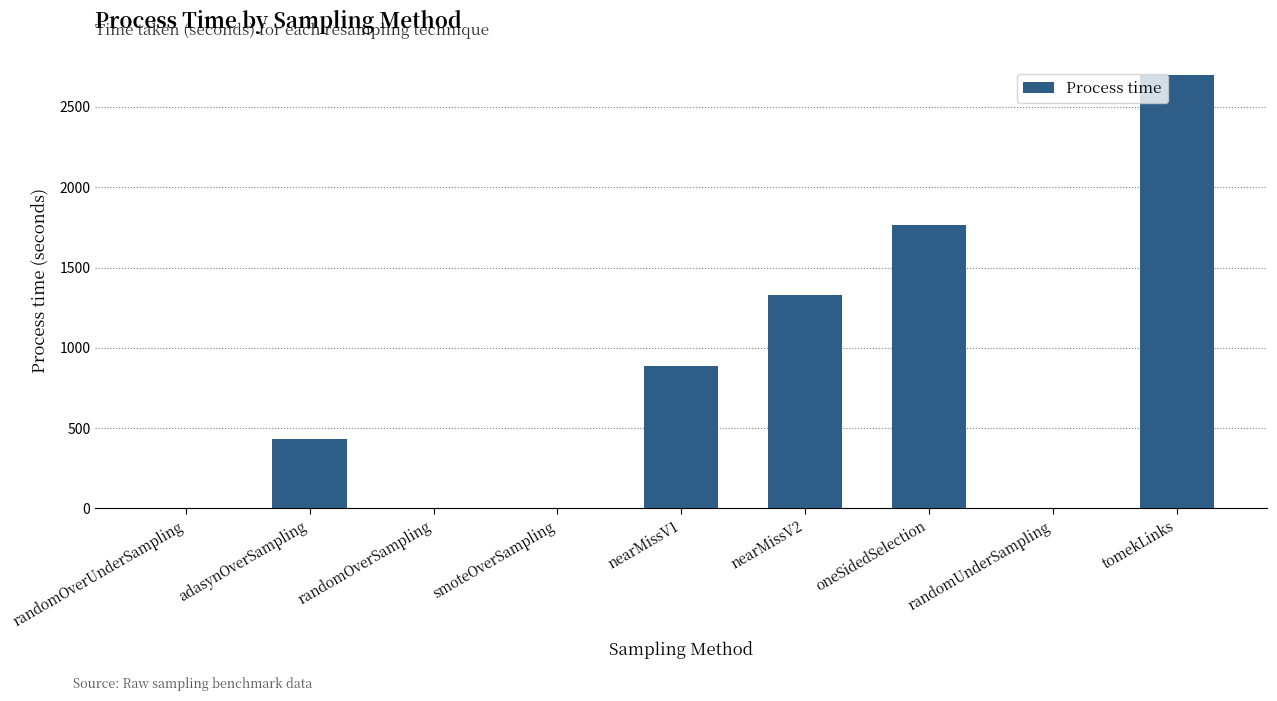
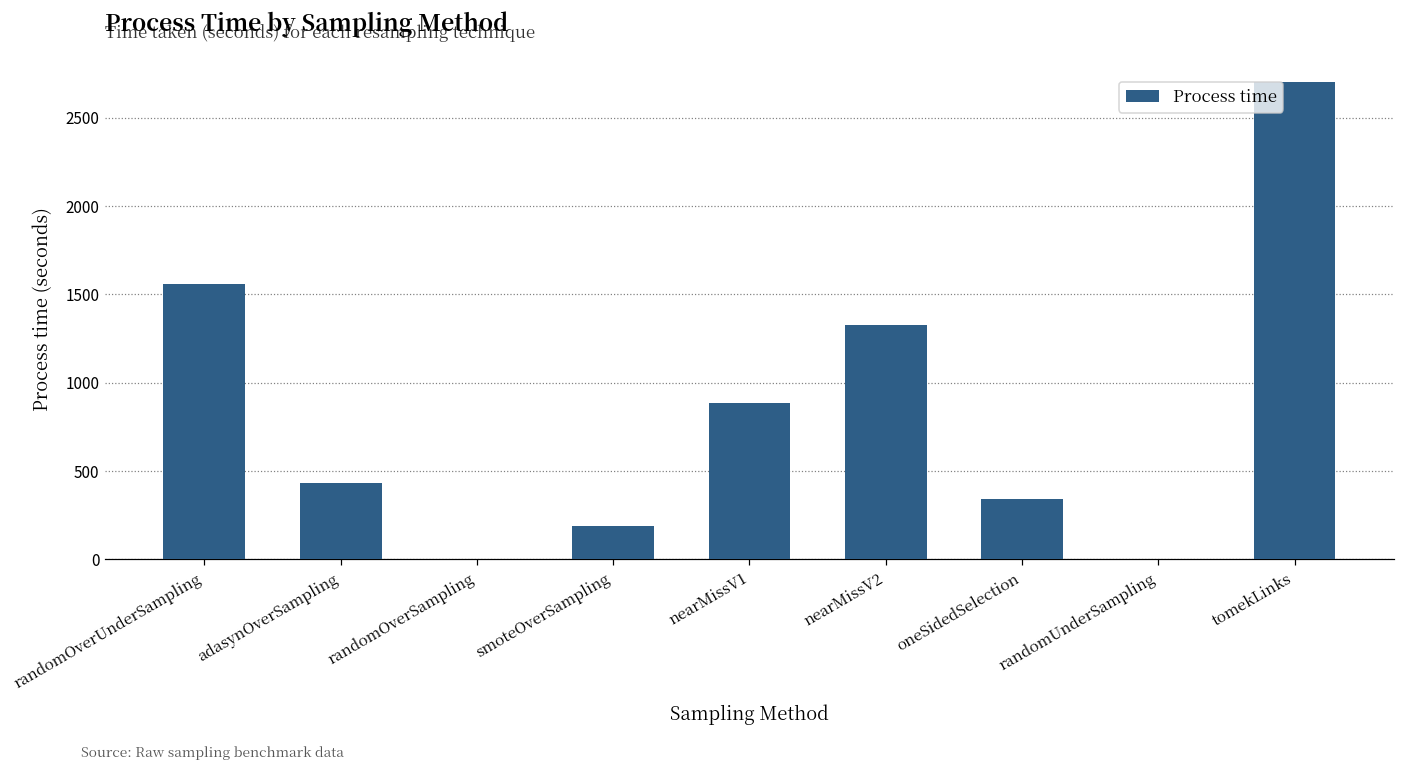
randomOverUnderSampling: 0 -> 1560
smoteOverSampling: 0 -> 190
oneSidedSelection: 1770 -> 340
